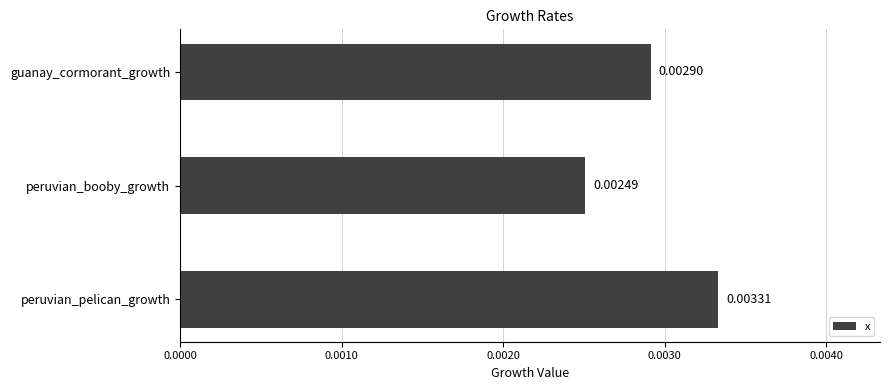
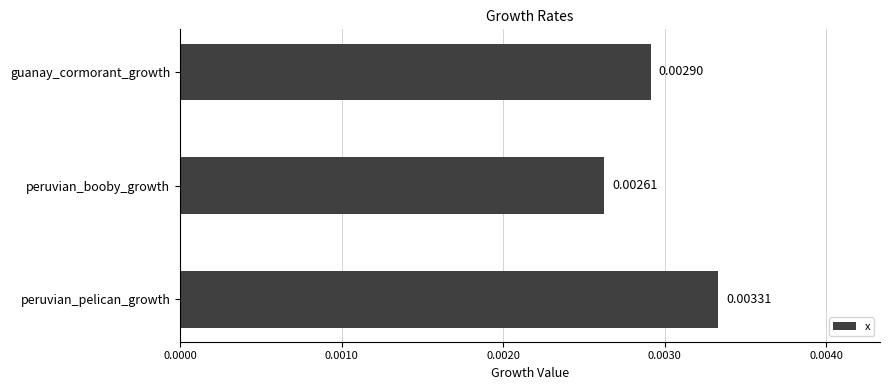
peruvian_booby_growth: 0.00249 -> 0.00261
